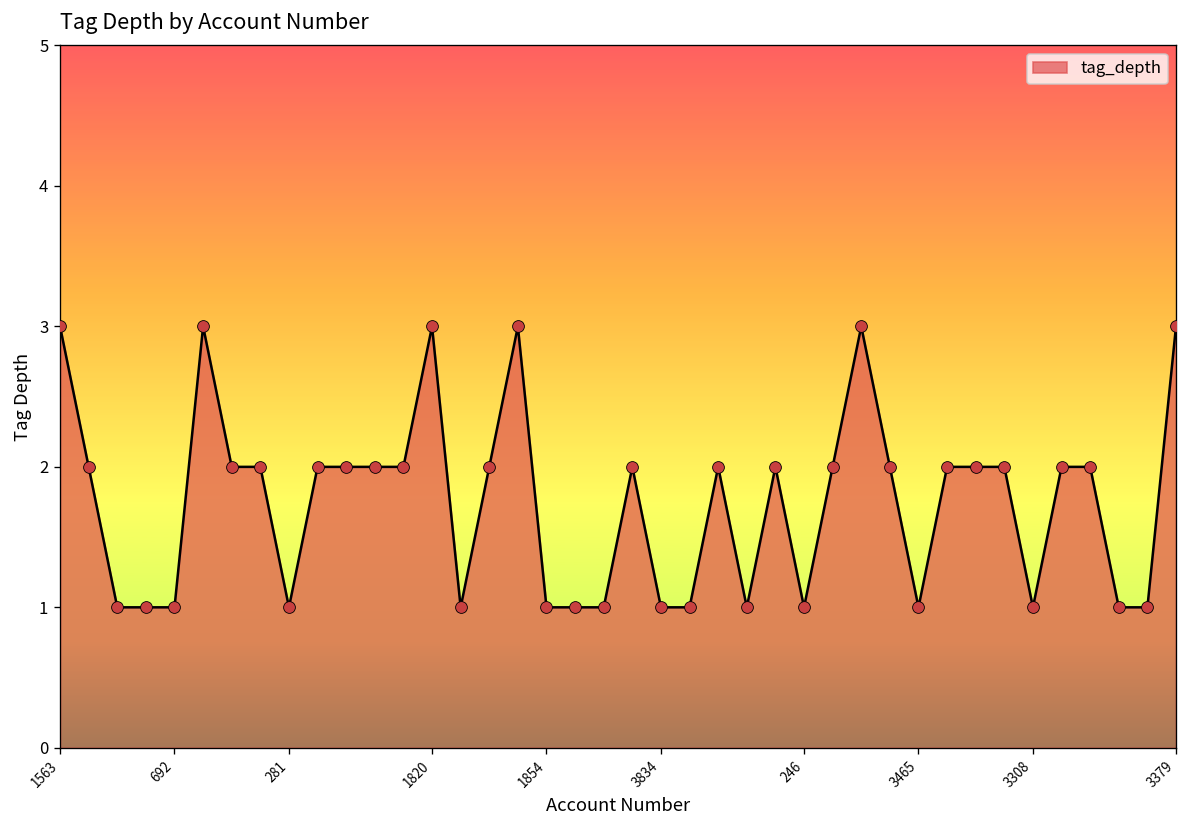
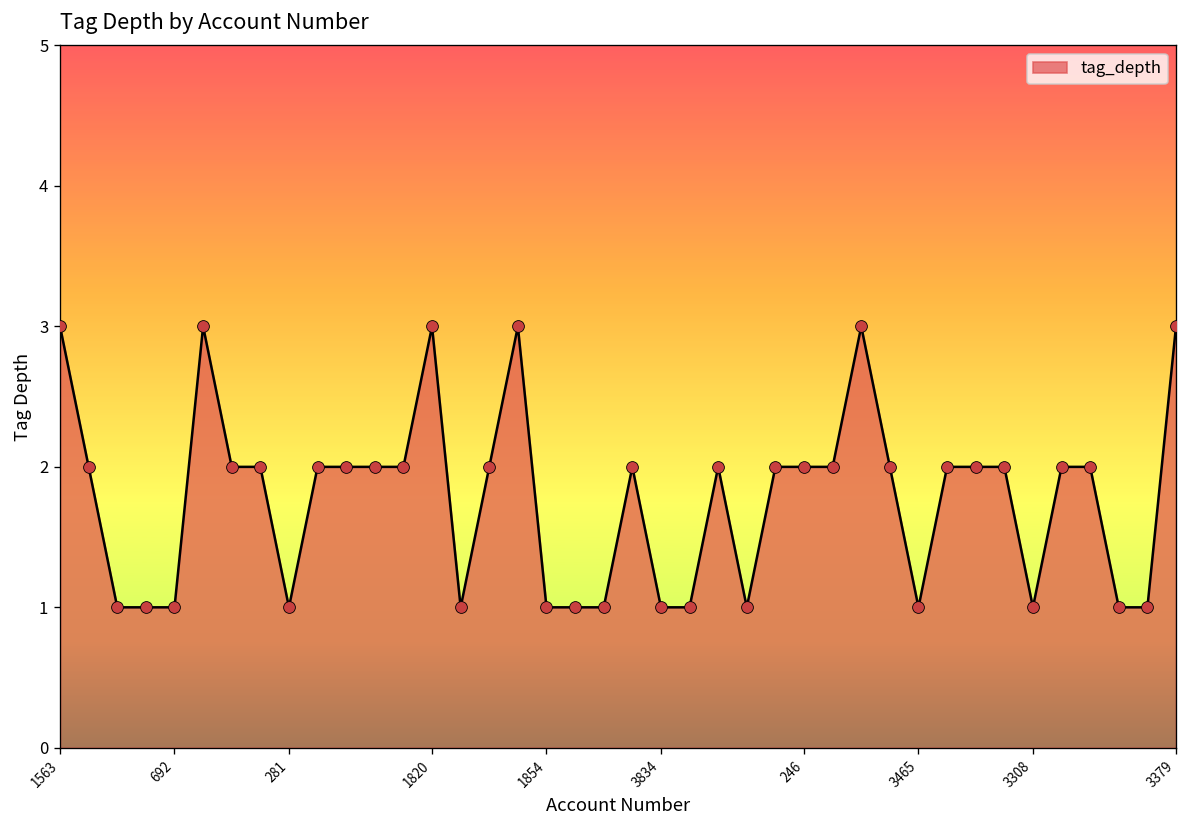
246: 1 -> 2
